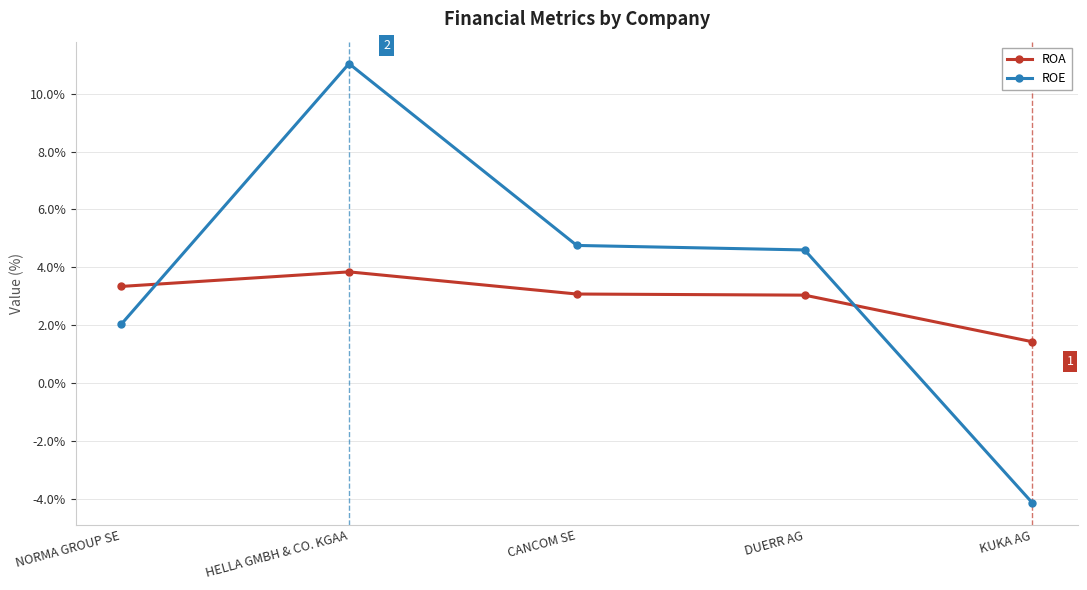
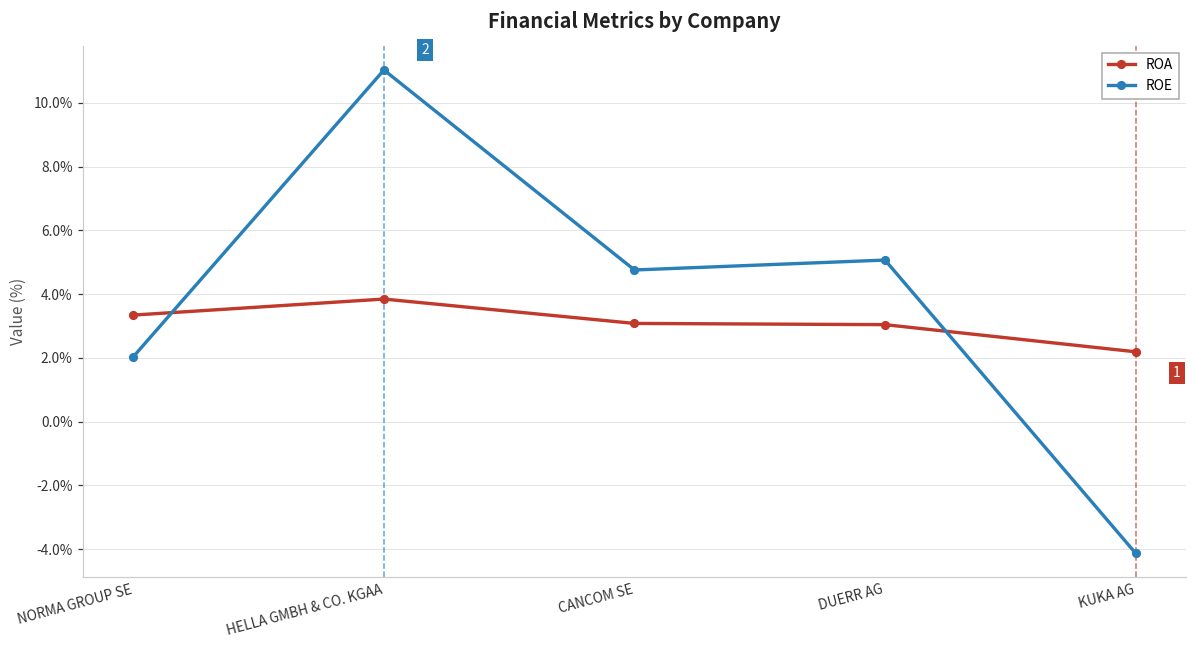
ROE, DUERR AG: 4.6% -> 5.1%
ROA, KUKA AG: 1.4% -> 2.2%
